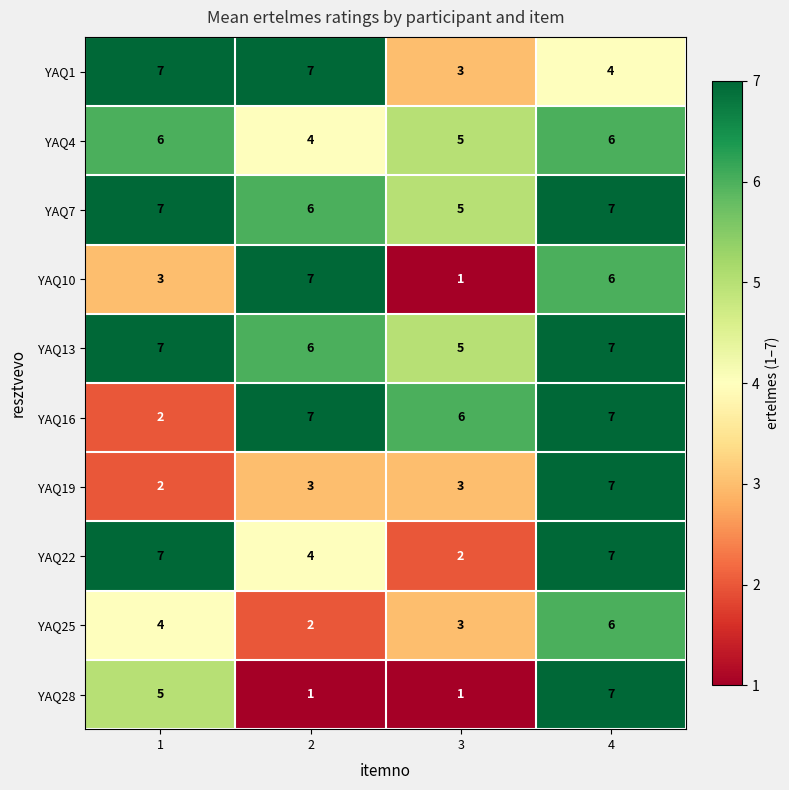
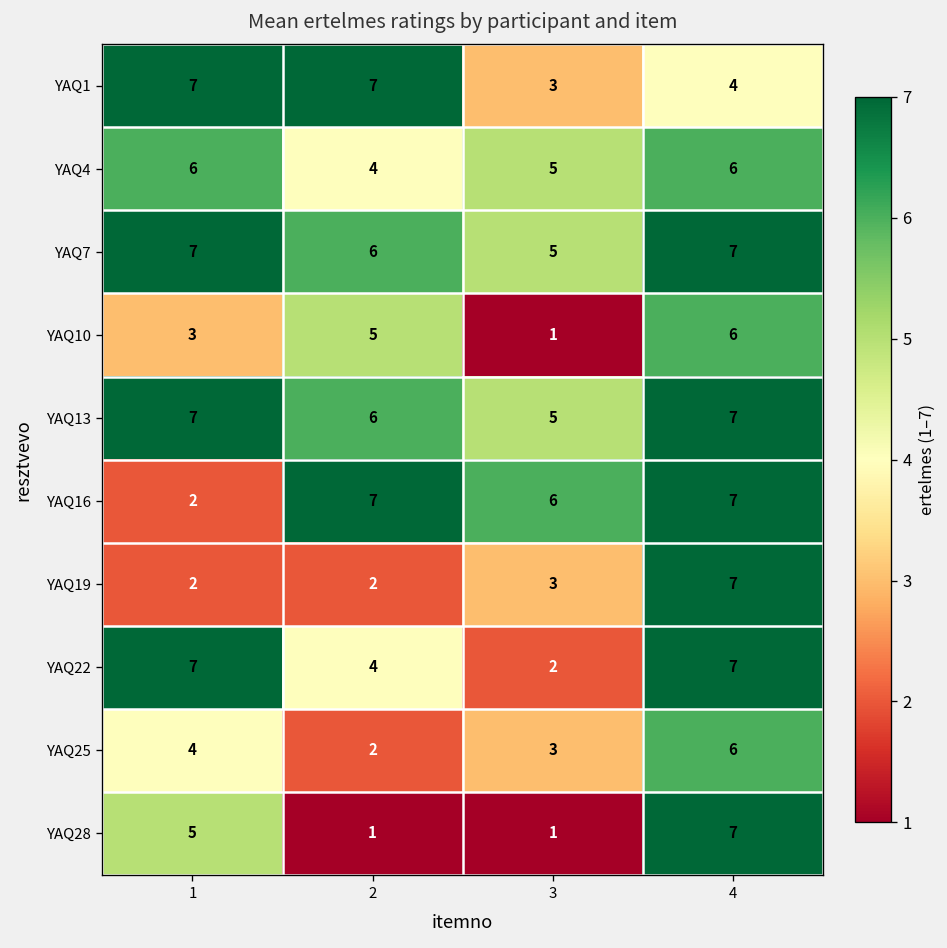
YAQ10, 2: 7 -> 5
YAQ19, 2: 3 -> 2
